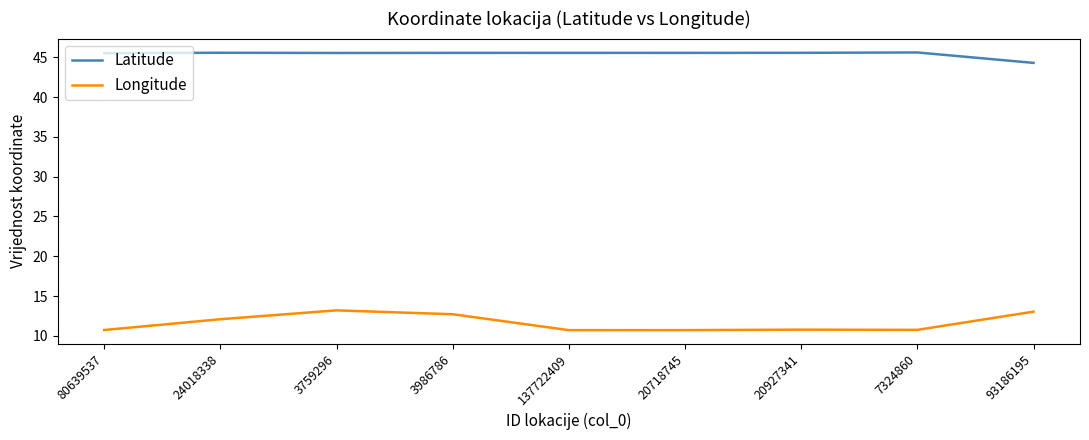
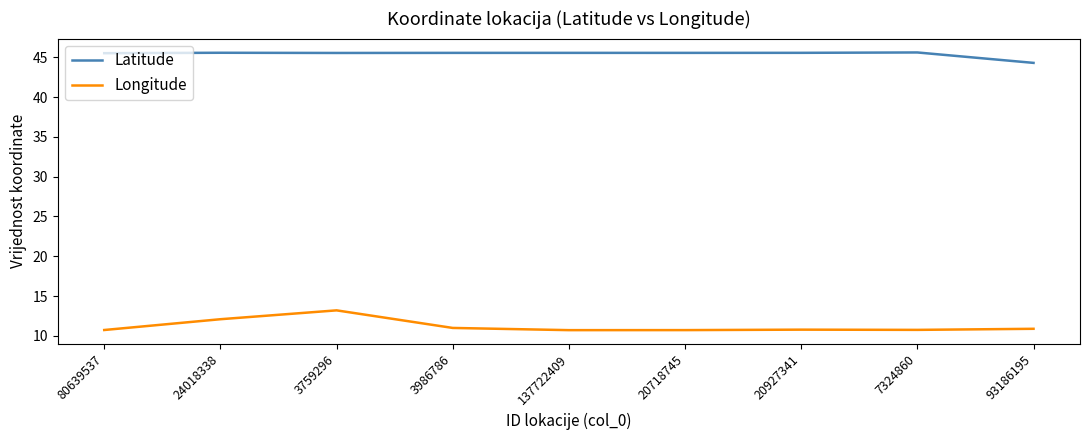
Longitude, 3986786: 13 -> 11
Longitude, 93186195: 13 -> 11
